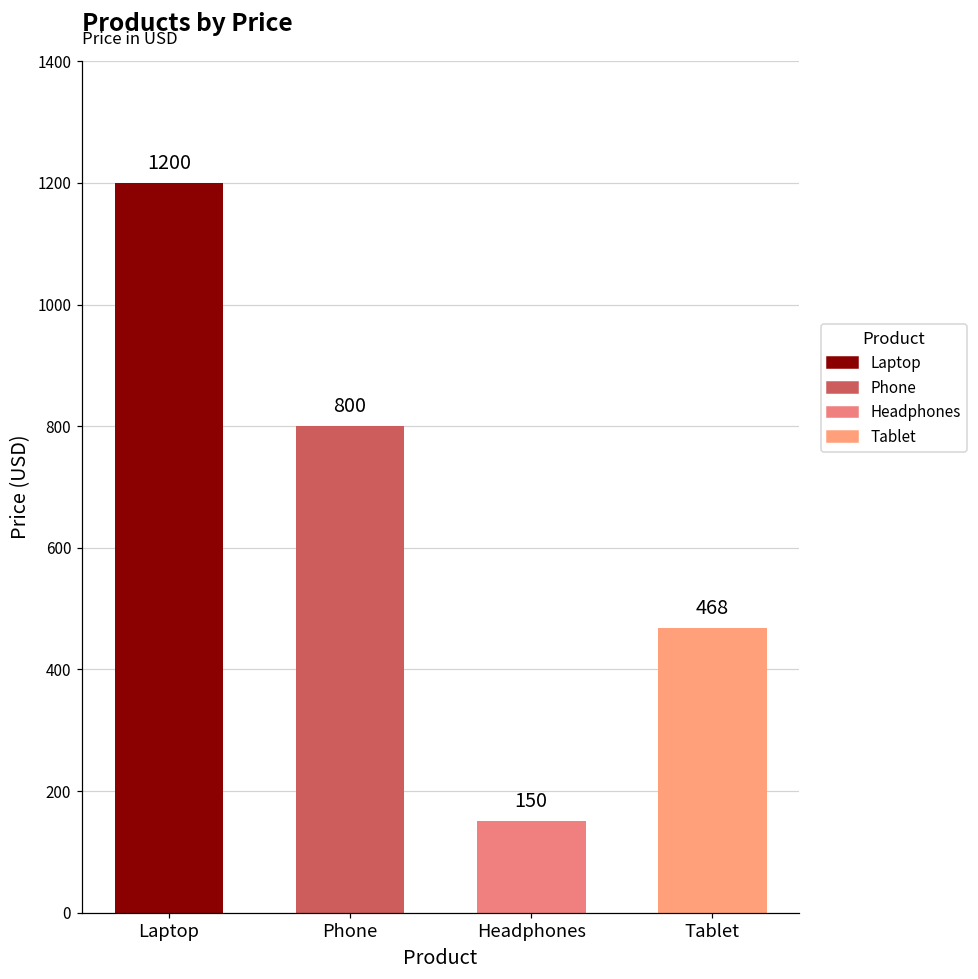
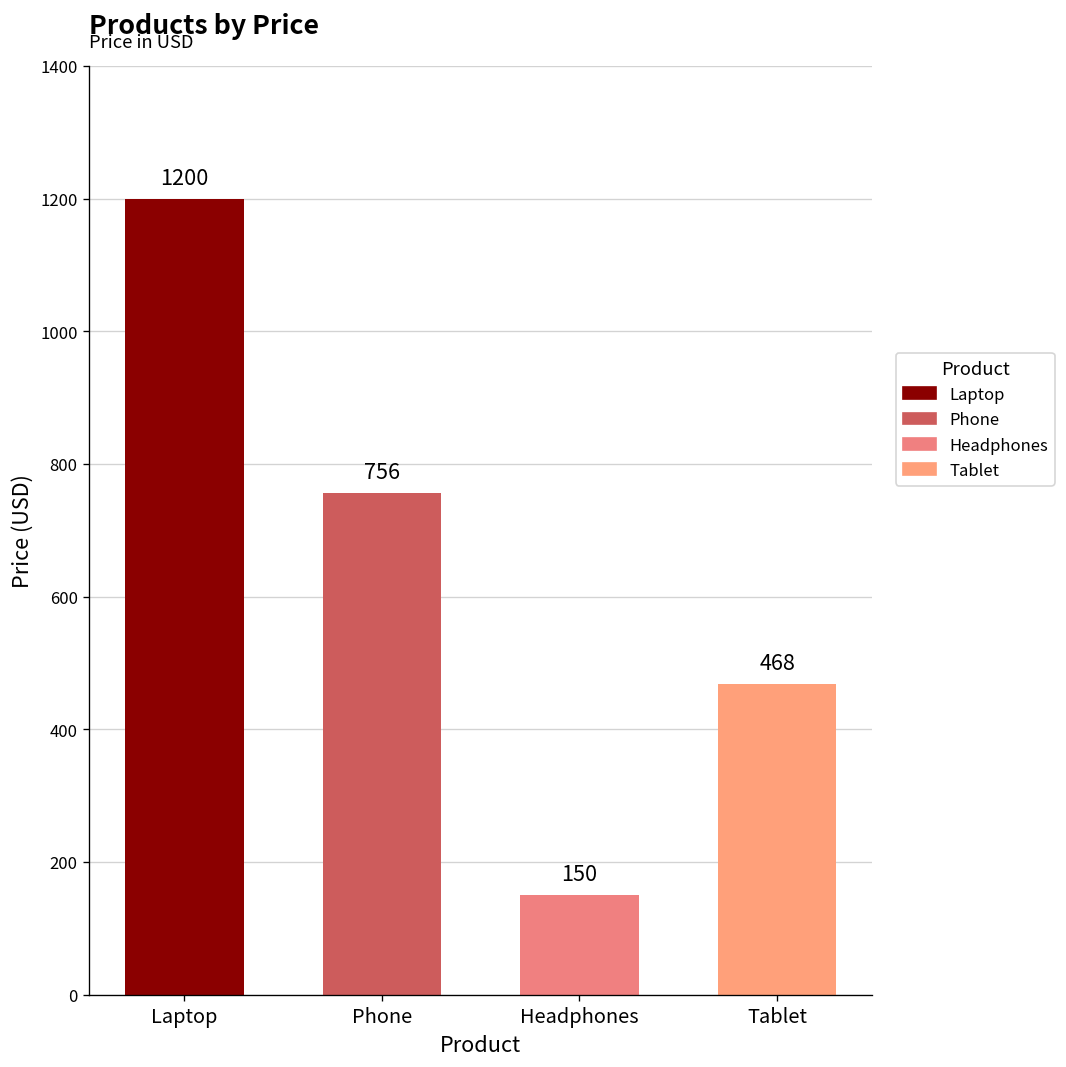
Phone: 800 -> 756
